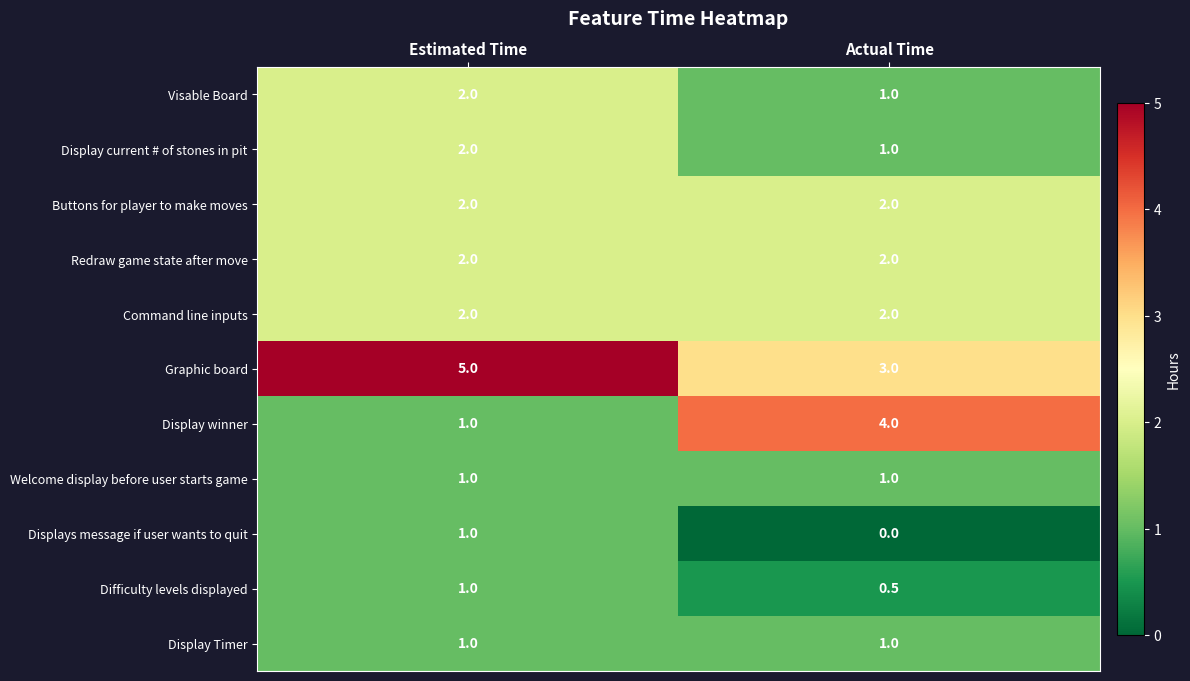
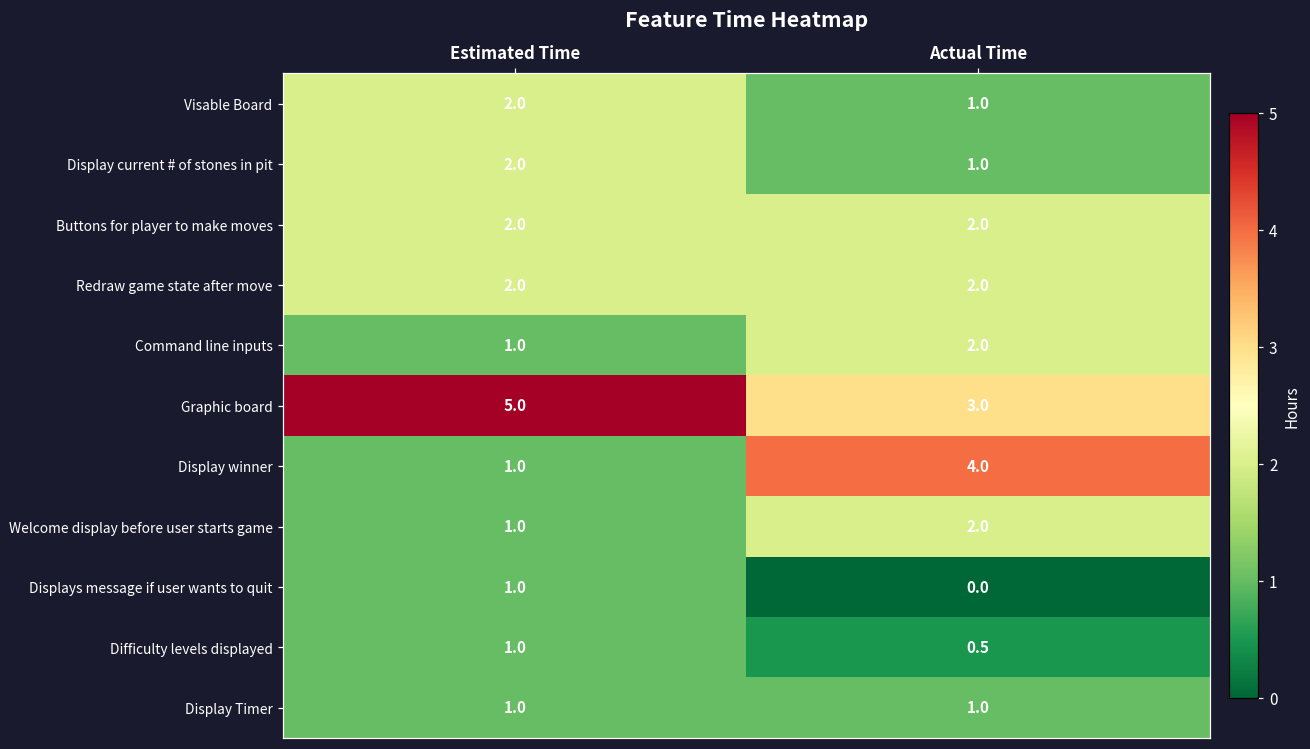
Command line inputs, Estimated Time: 2.0 -> 1.0
Welcome display before user starts game, Actual Time: 1.0 -> 2.0
